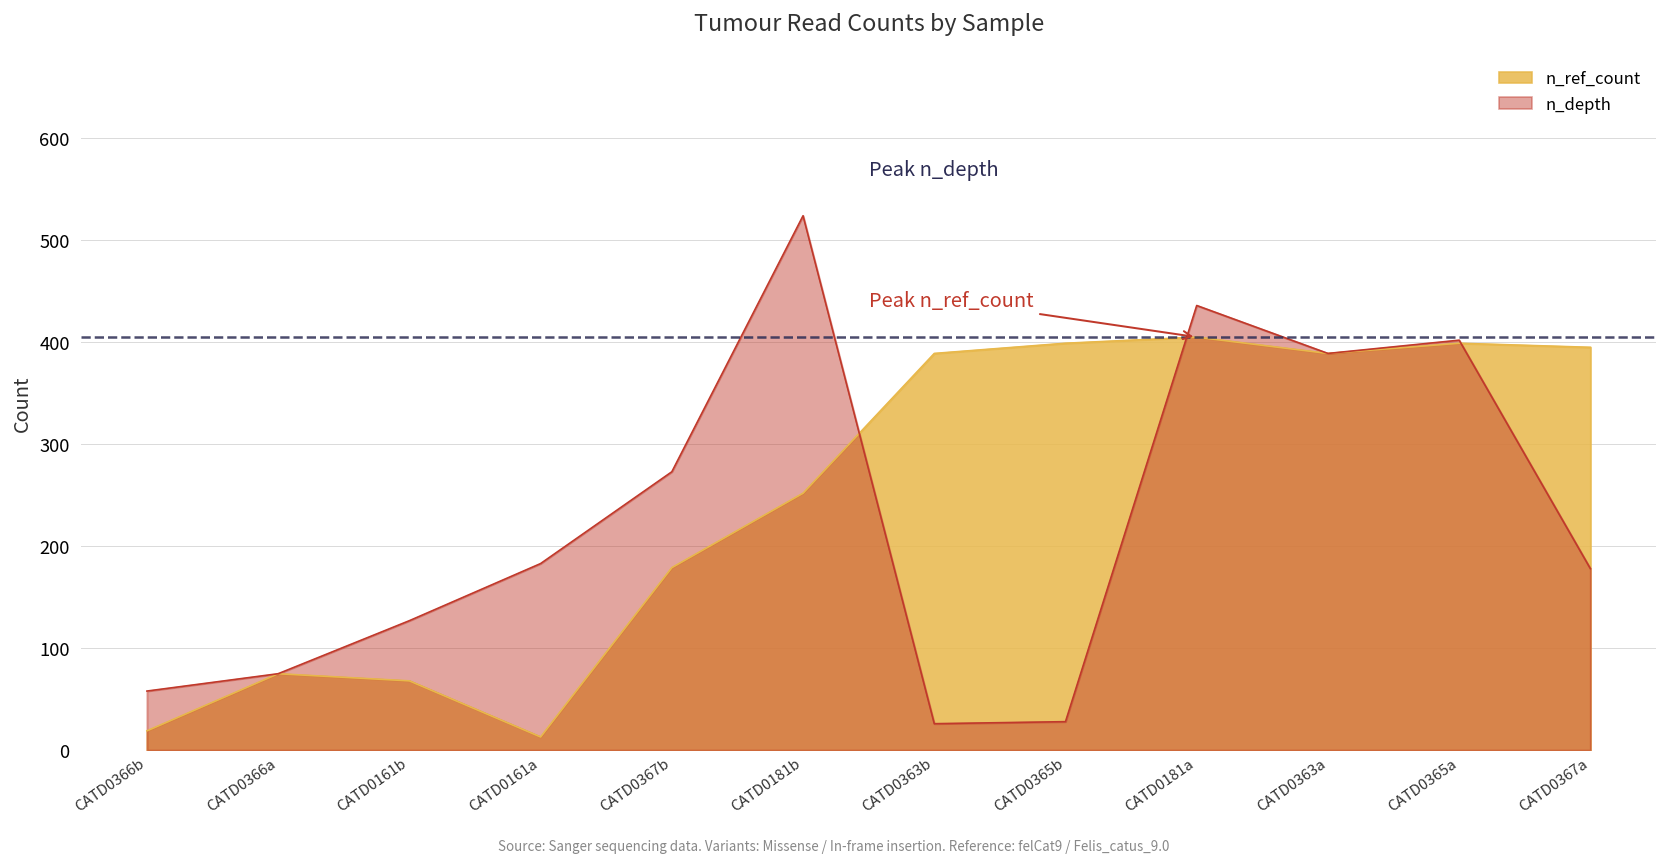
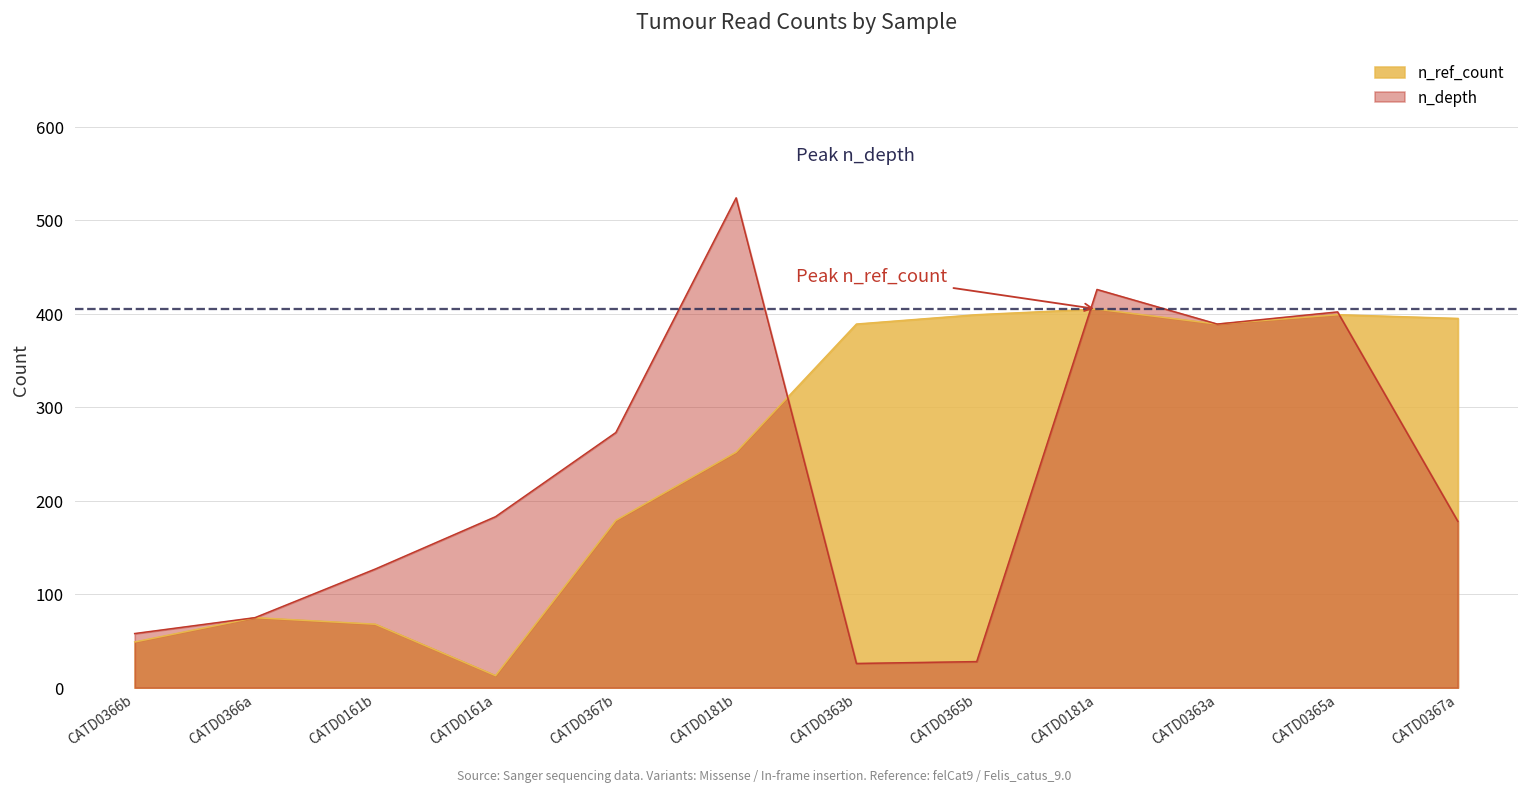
n_ref_count, CATD0366b: 20 -> 50
n_depth, CATD0181a: 440 -> 430
